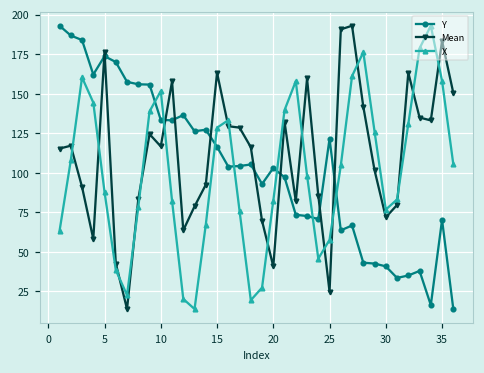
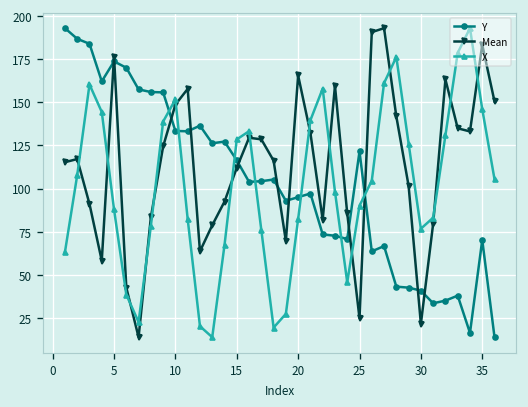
Mean, 10: 117 -> 149
Mean, 15: 163 -> 112
Y, 20: 103 -> 95
Mean, 20: 41 -> 166
X, 25: 58 -> 90
Mean, 30: 72 -> 22
X, 35: 158 -> 146
